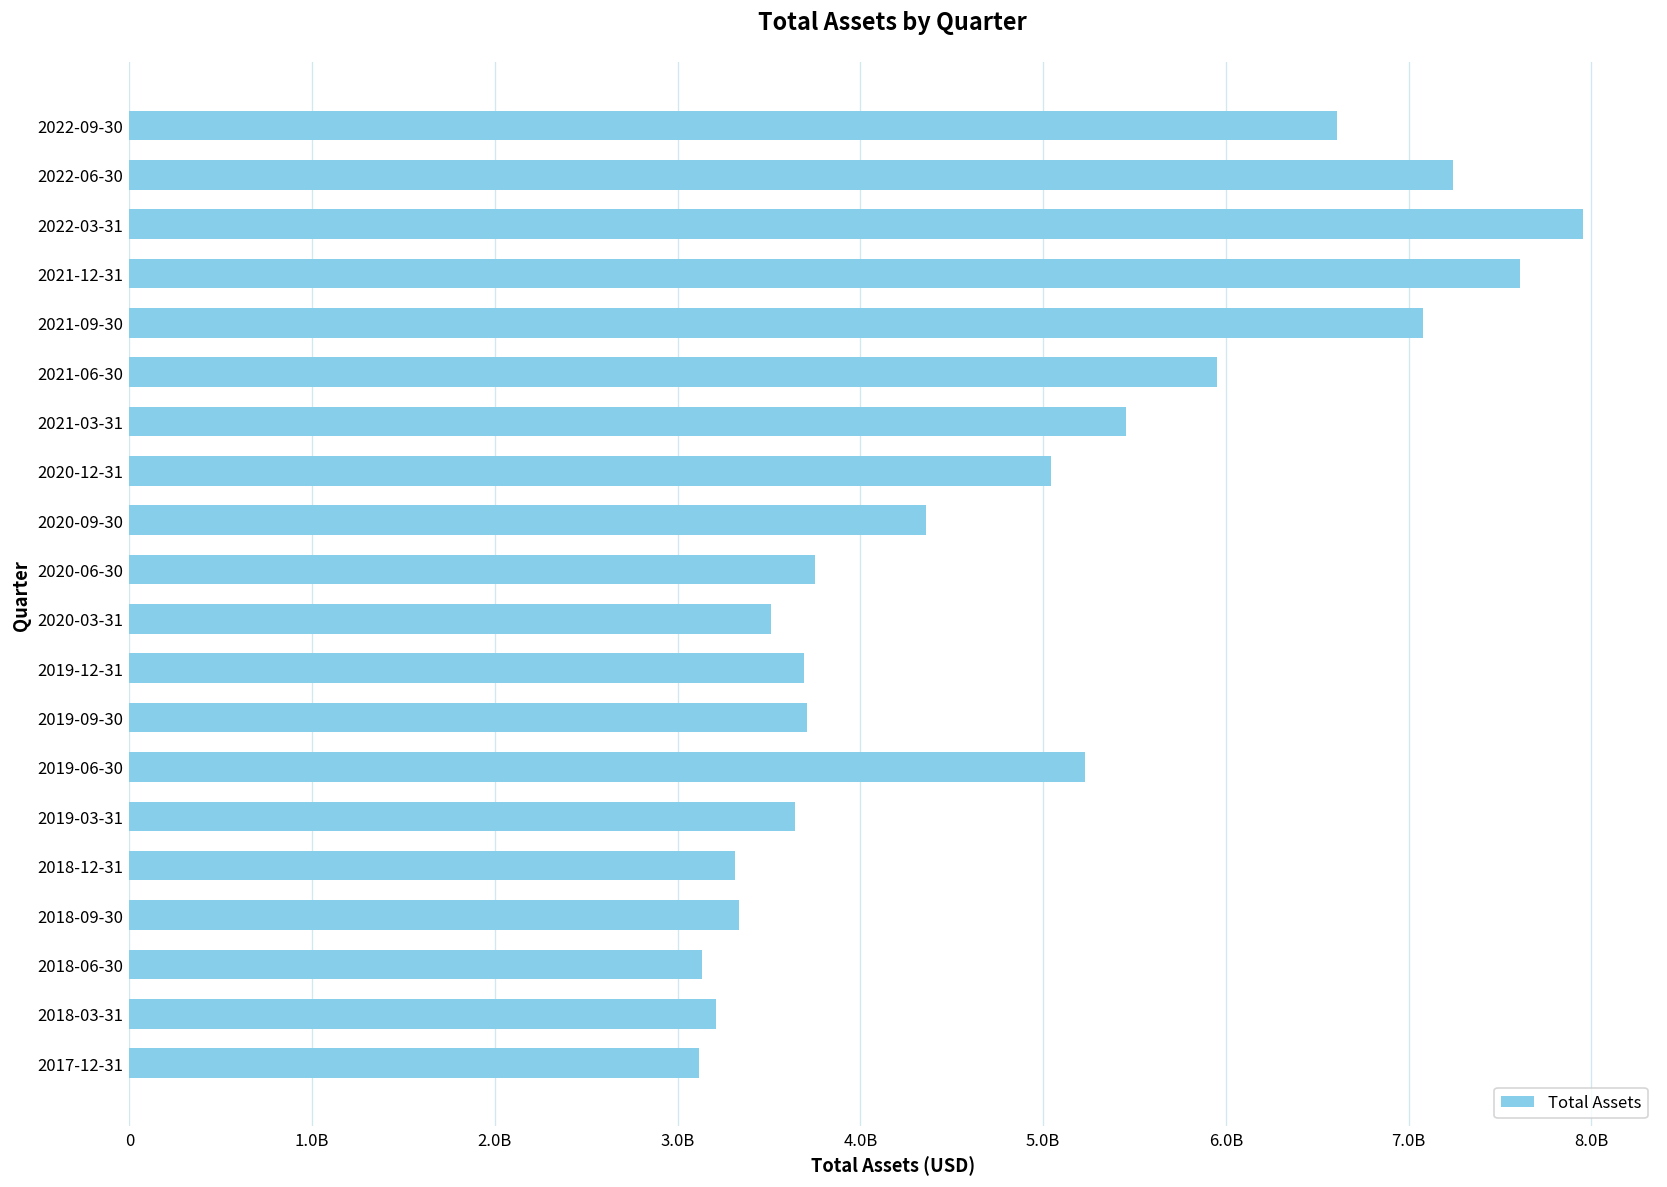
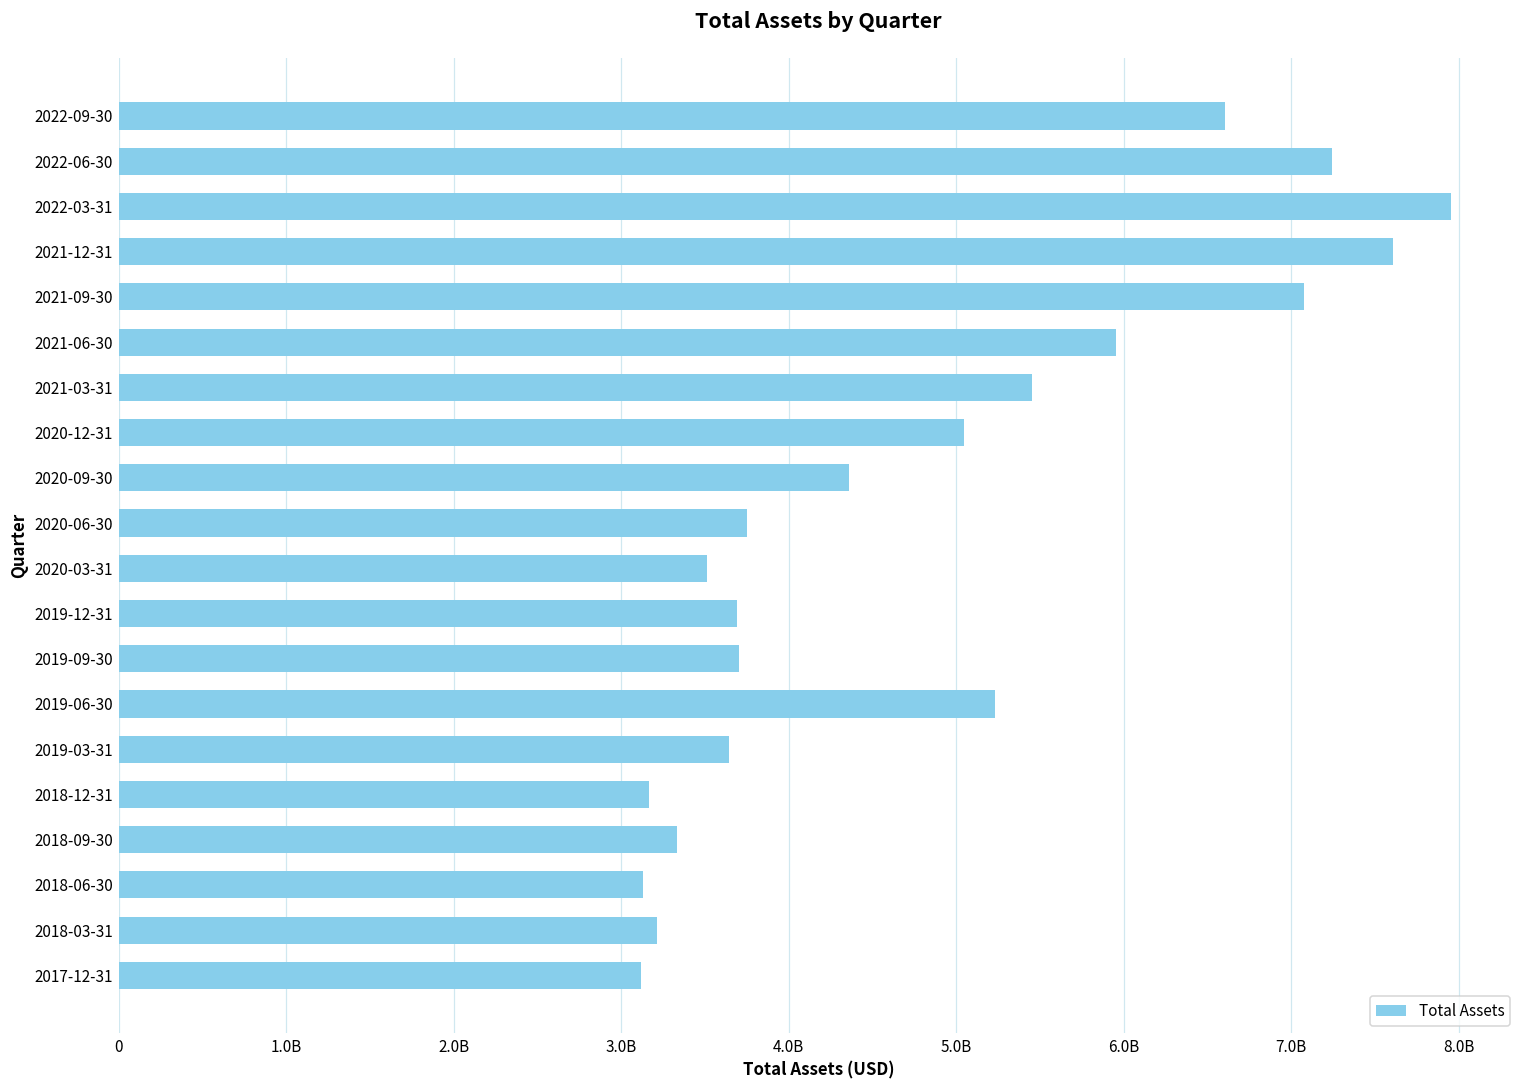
2018-12-31: 3310000000 -> 3170000000
